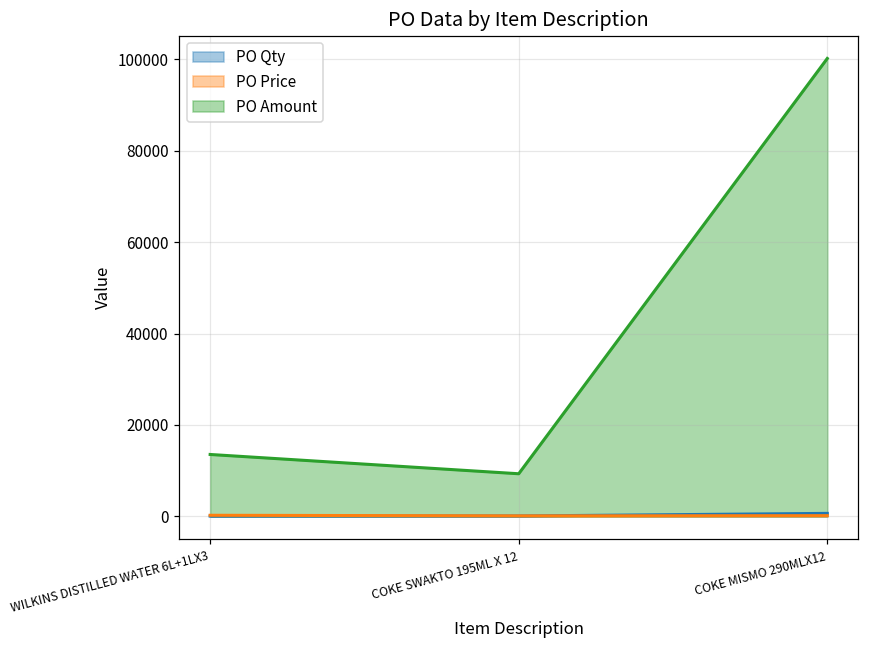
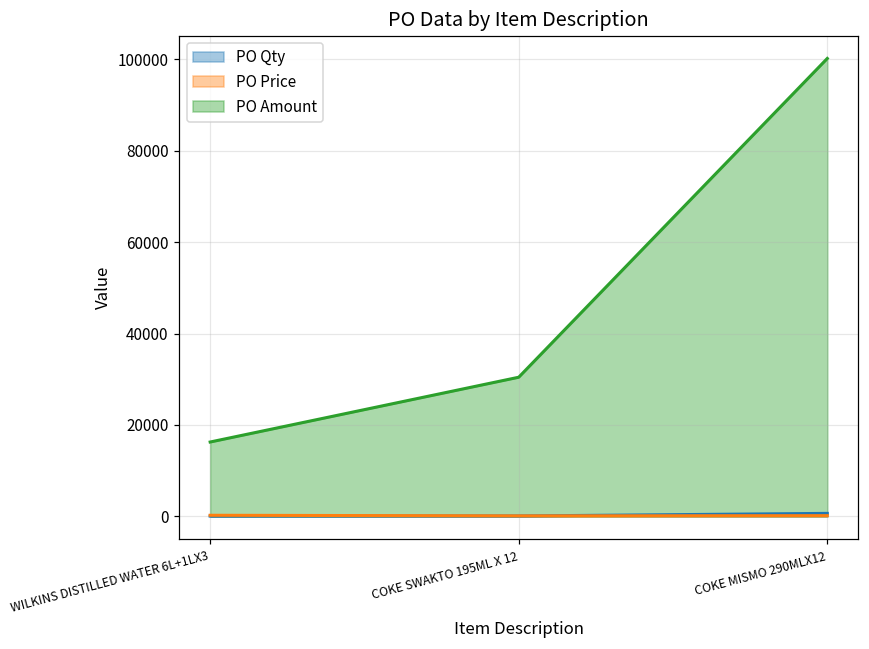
PO Amount, WILKINS DISTILLED WATER 6L+1LX3: 14000 -> 16000
PO Amount, COKE SWAKTO 195ML X 12: 9000 -> 30000
